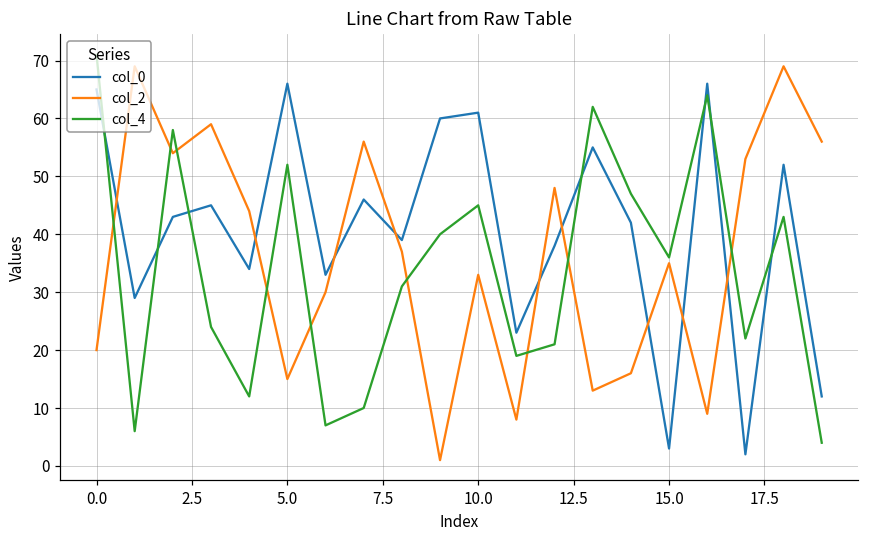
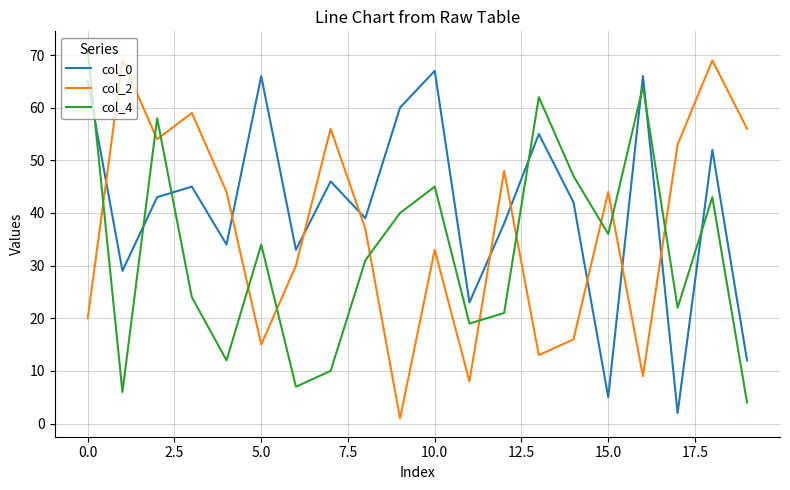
col_4, 5.0: 52 -> 34
col_0, 10.0: 61 -> 67
col_0, 15.0: 3 -> 5
col_2, 15.0: 35 -> 44
